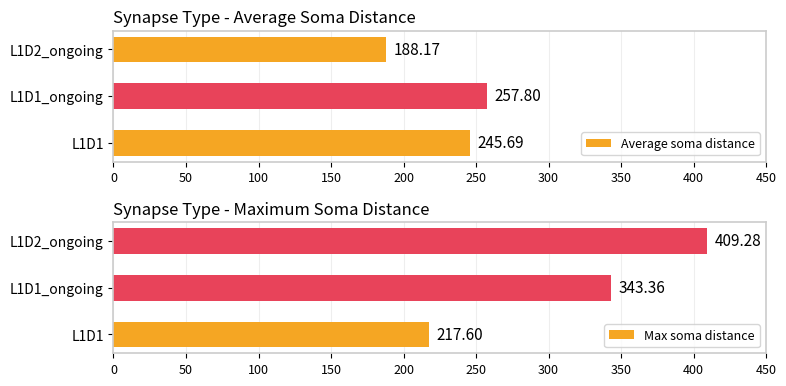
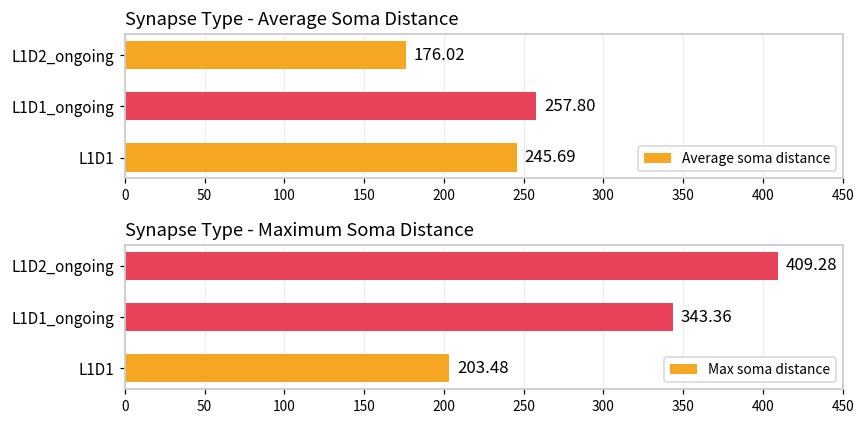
Synapse Type - Average Soma Distance, L1D2_ongoing: 188.17 -> 176.02
Synapse Type - Maximum Soma Distance, L1D1: 217.60 -> 203.48
